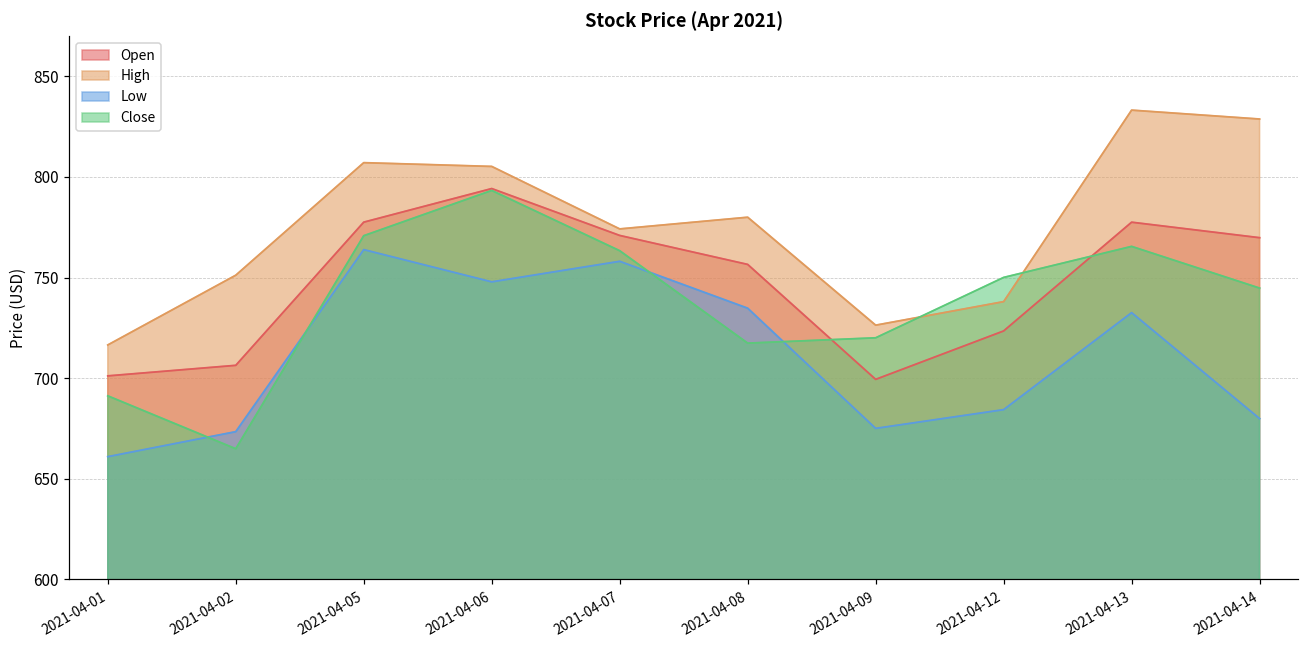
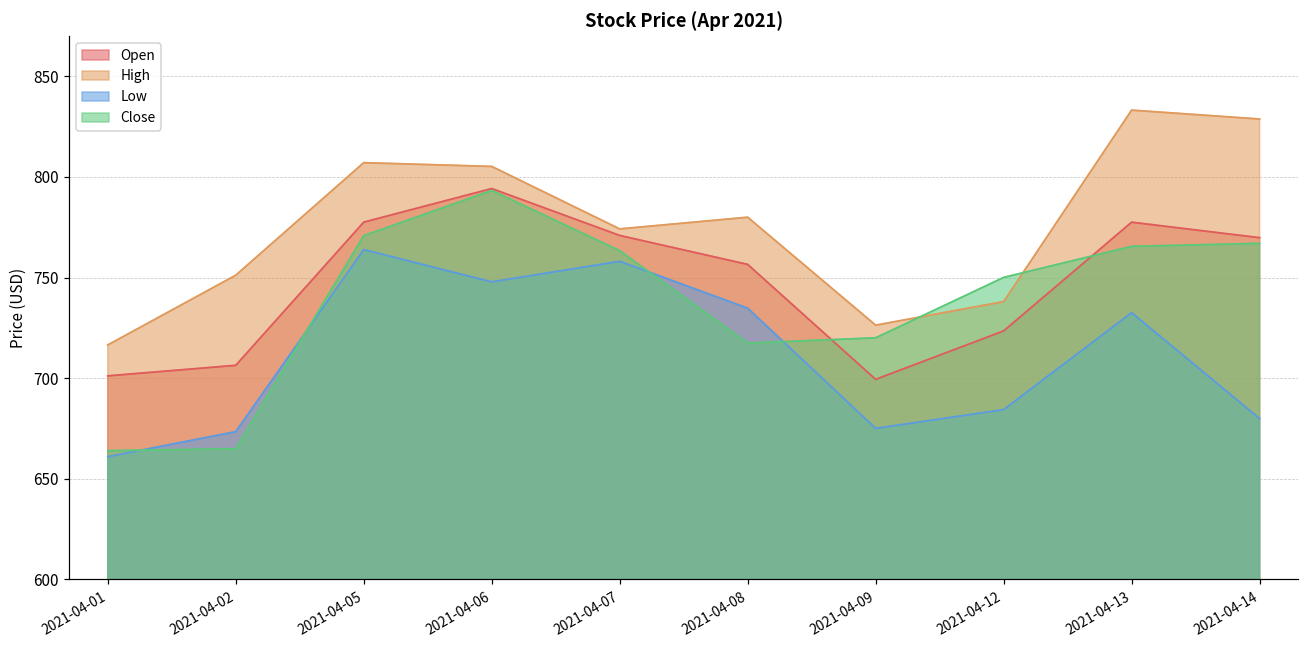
Close, 2021-04-01: 691 -> 664
Close, 2021-04-14: 745 -> 767
